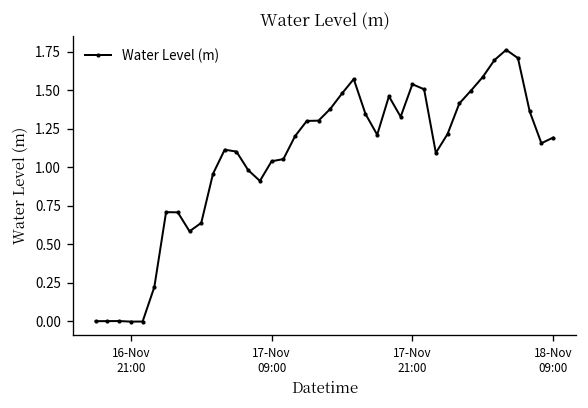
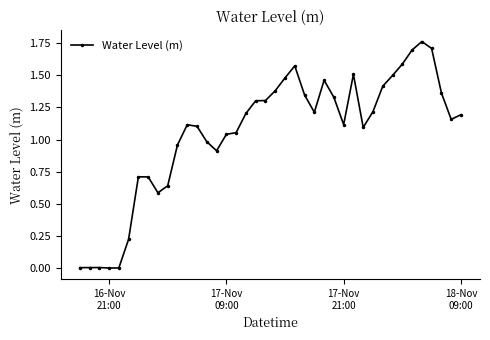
17-Nov 21:00: 1.54 -> 1.12
